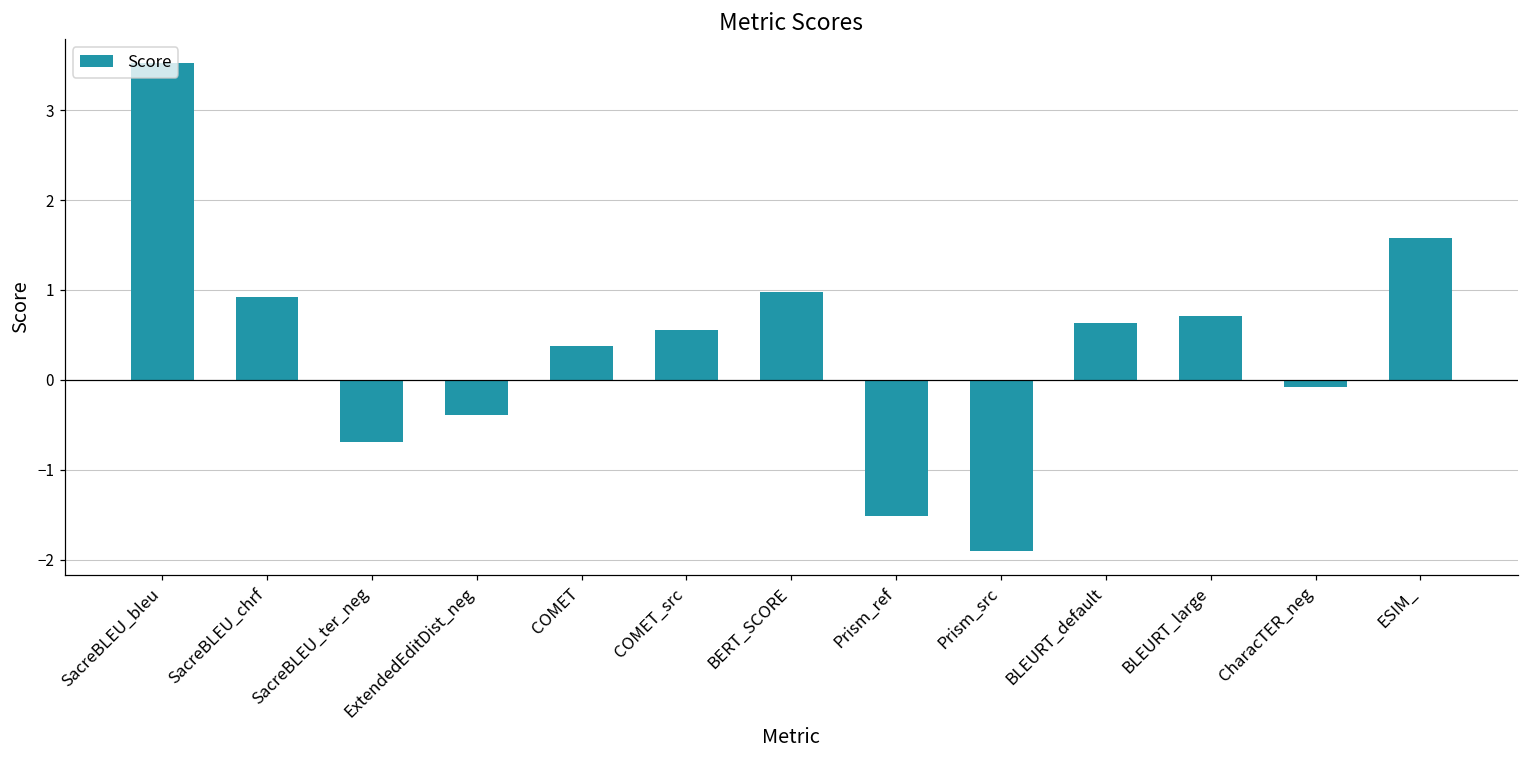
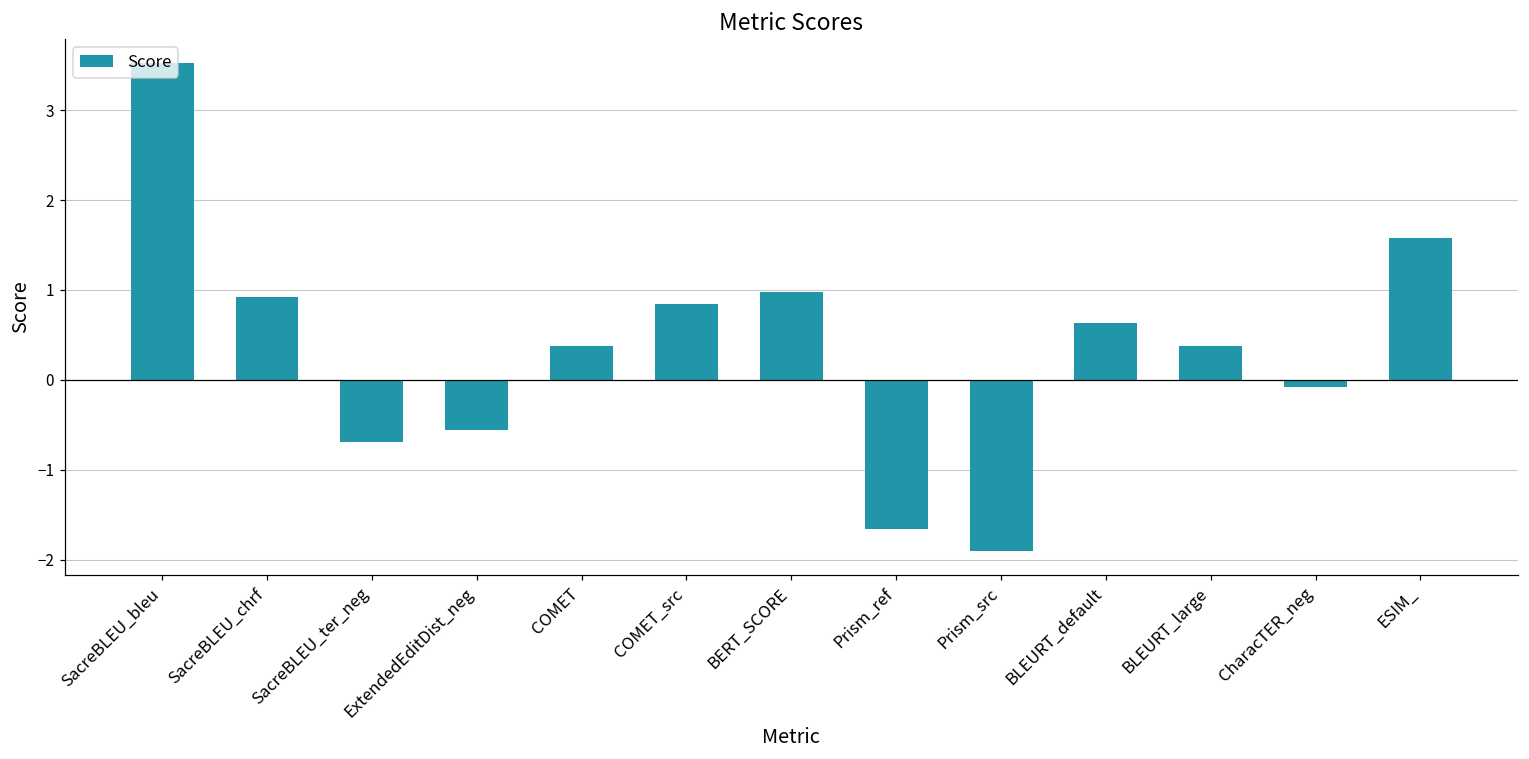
ExtendedEditDist_neg: -0.4 -> -0.6
COMET_src: 0.6 -> 0.8
Prism_ref: -1.5 -> -1.7
BLEURT_large: 0.7 -> 0.4
